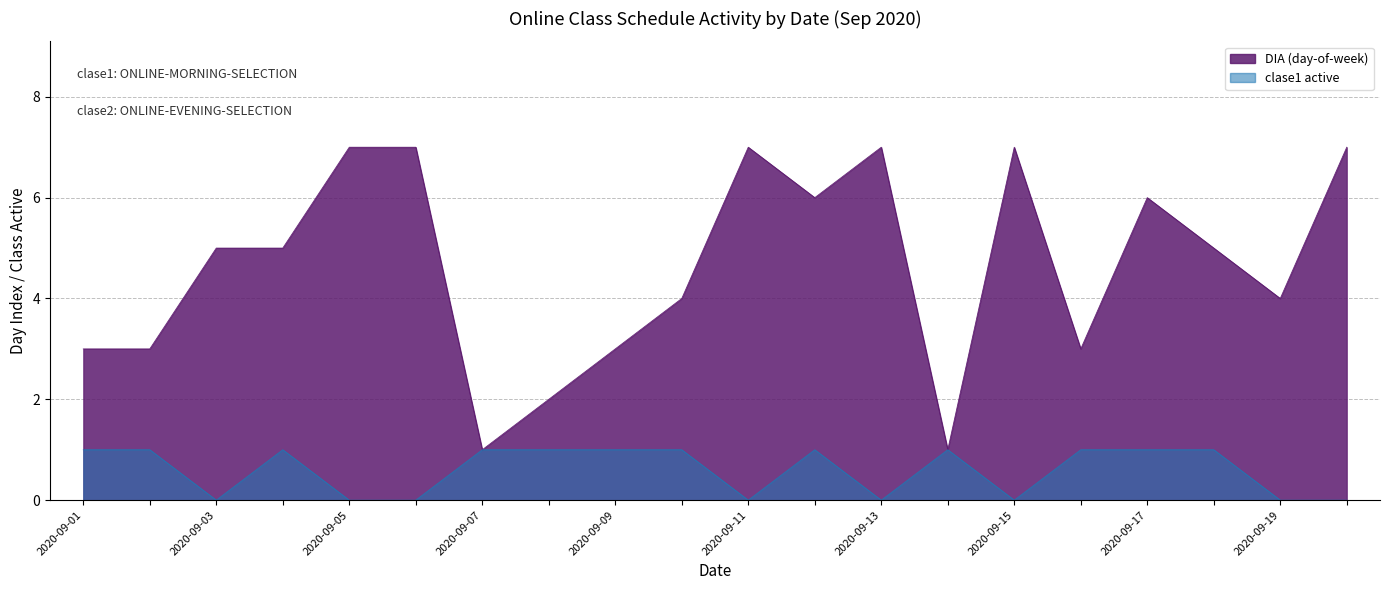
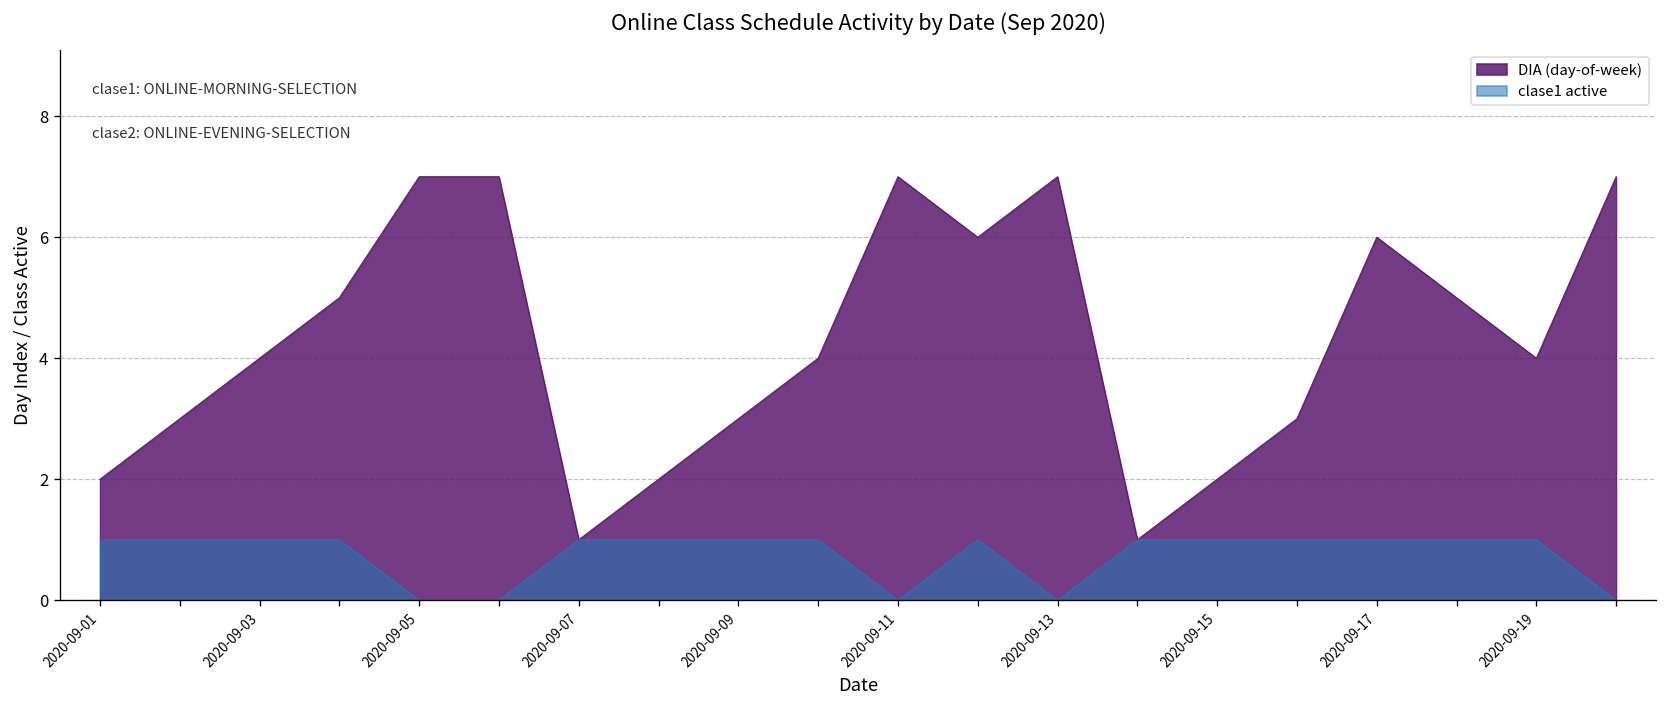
DIA (day-of-week), 2020-09-01: 3 -> 2
DIA (day-of-week), 2020-09-03: 5 -> 4
clase1 active, 2020-09-03: 0 -> 1
DIA (day-of-week), 2020-09-15: 7 -> 2
clase1 active, 2020-09-15: 0 -> 1
clase1 active, 2020-09-19: 0 -> 1
